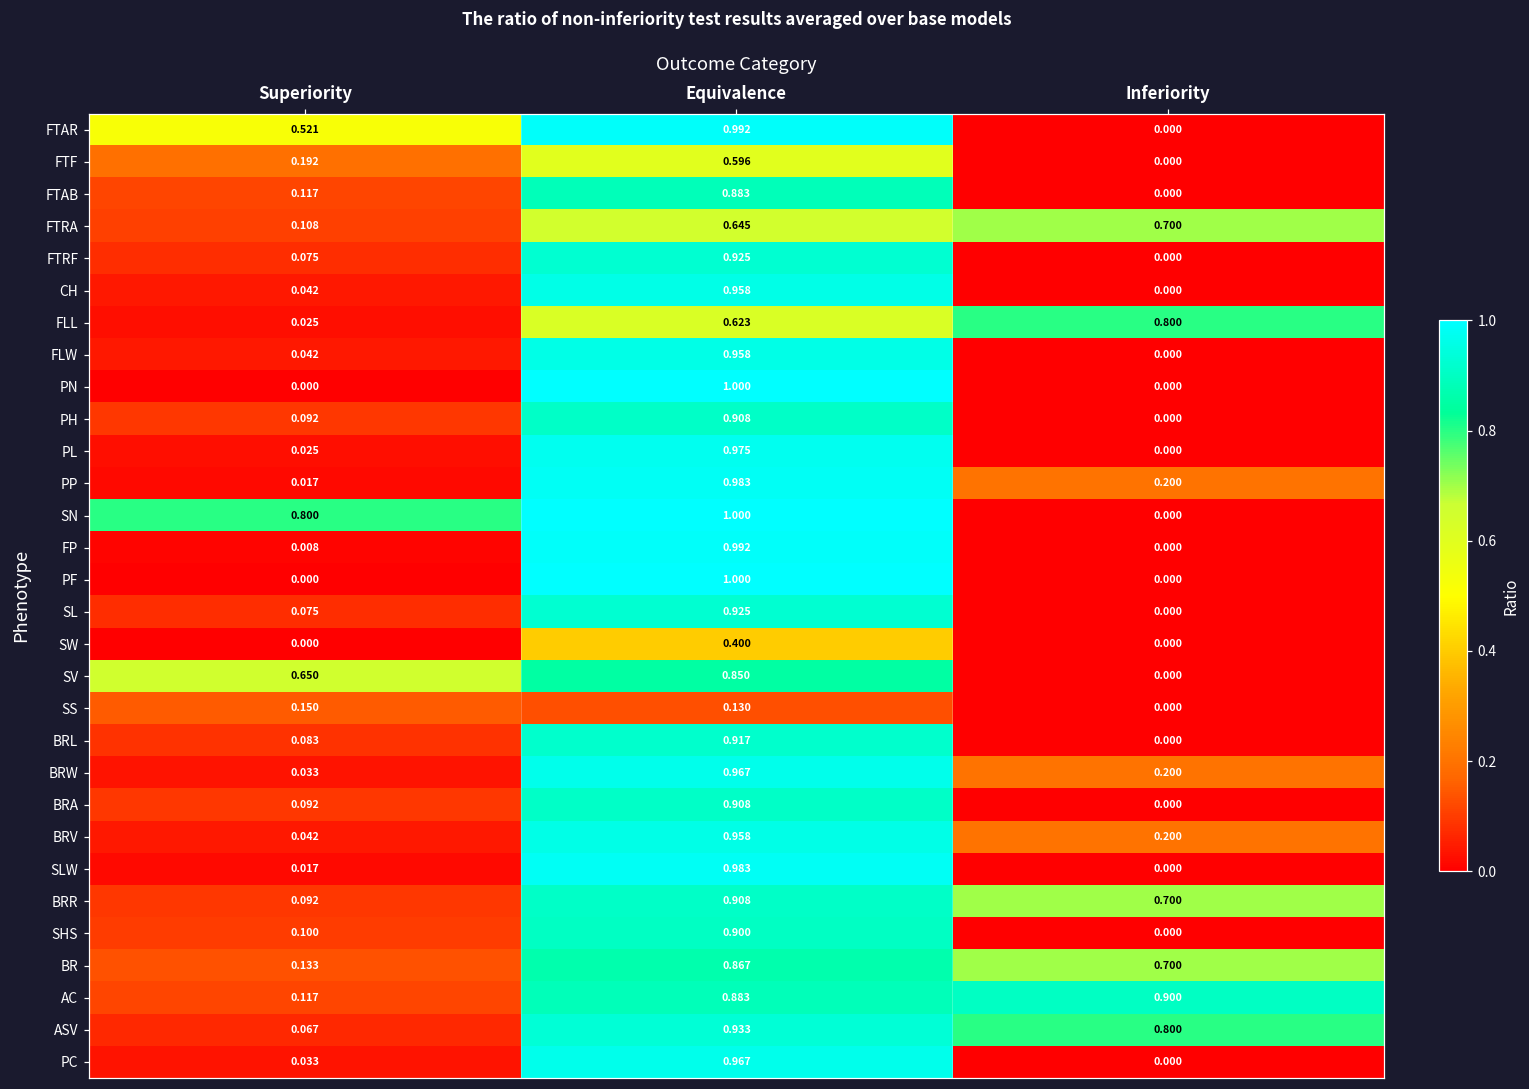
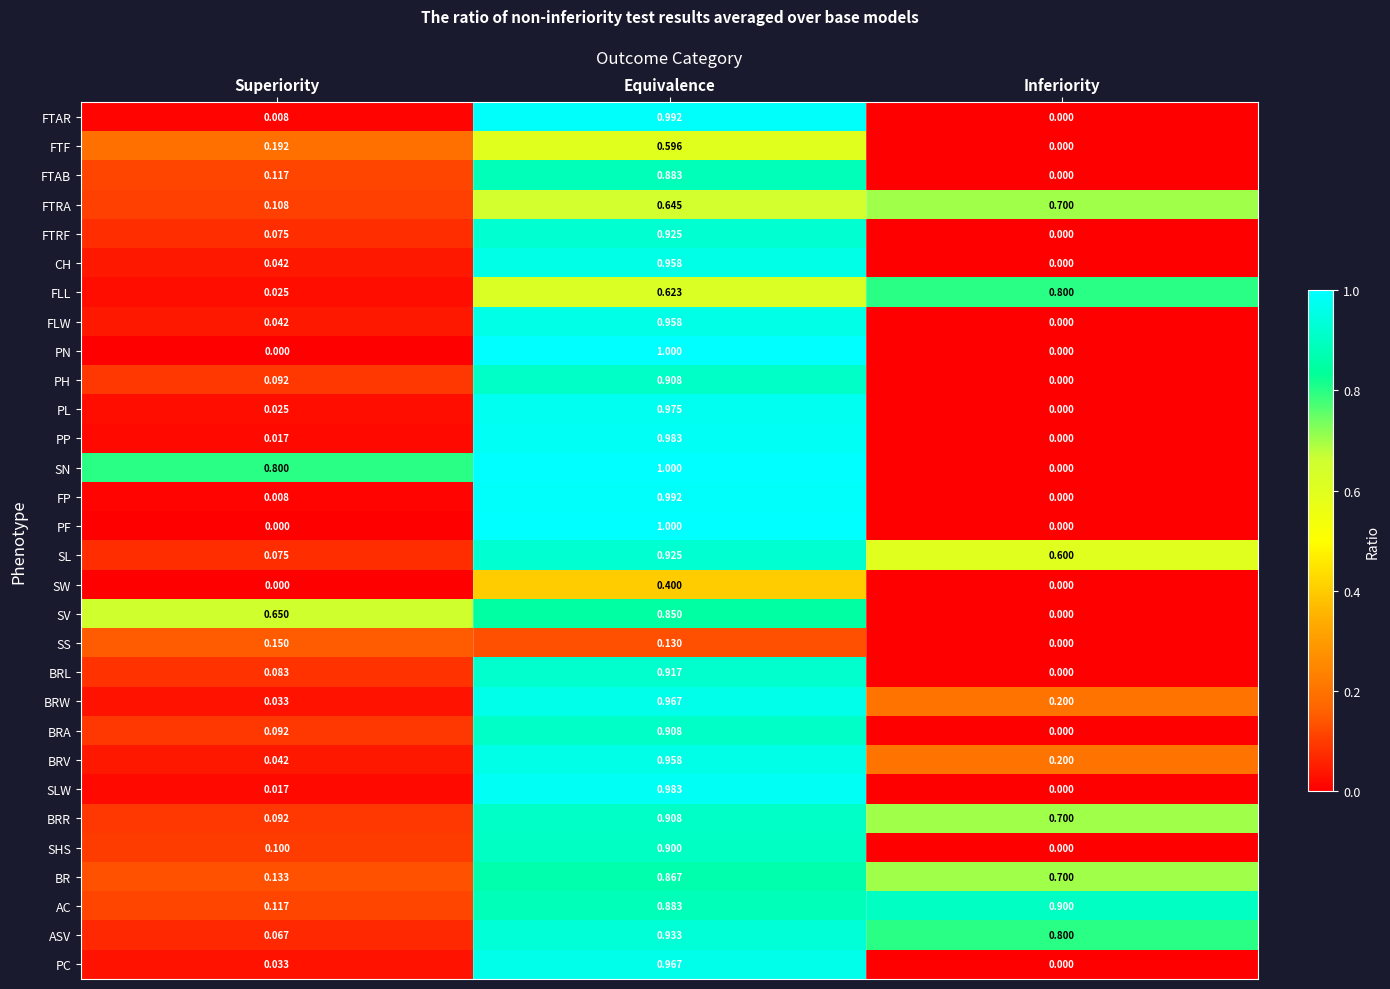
FTAR, Superiority: 0.521 -> 0.008
PP, Inferiority: 0.200 -> 0.000
SL, Inferiority: 0.000 -> 0.600
